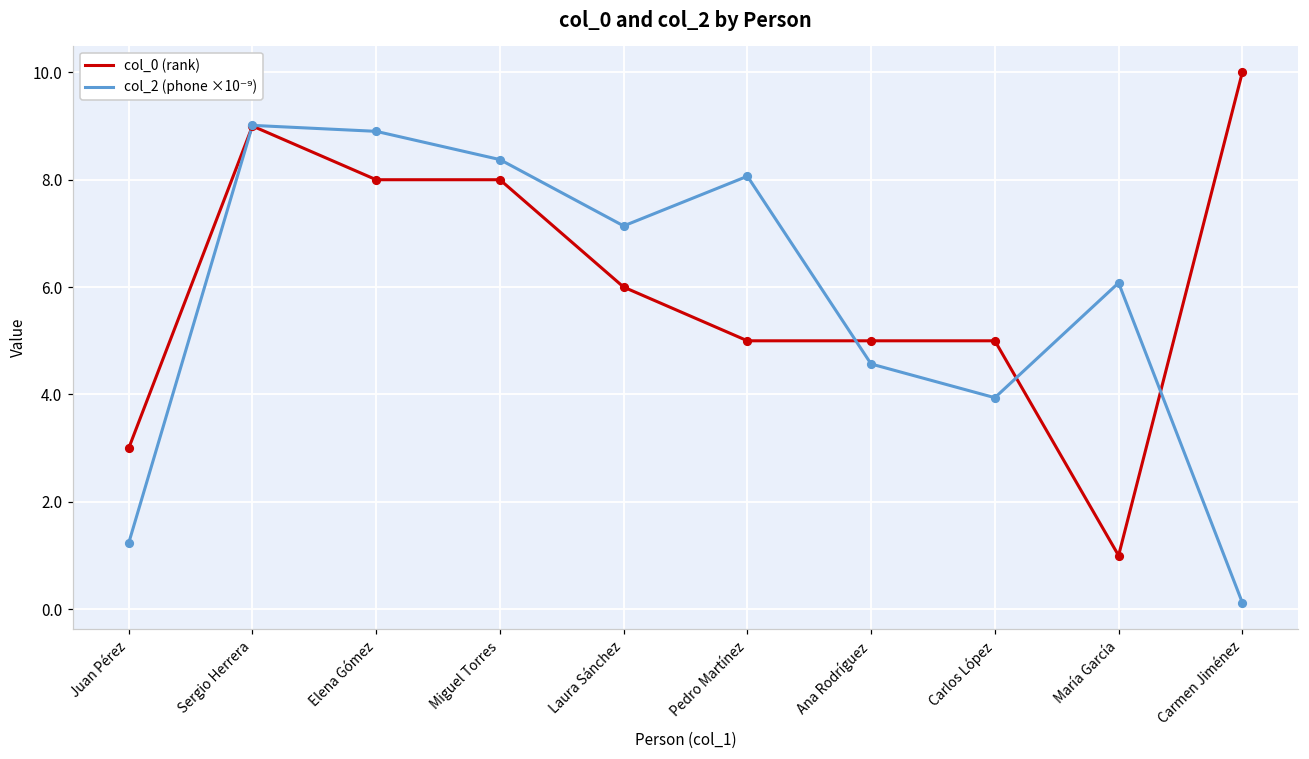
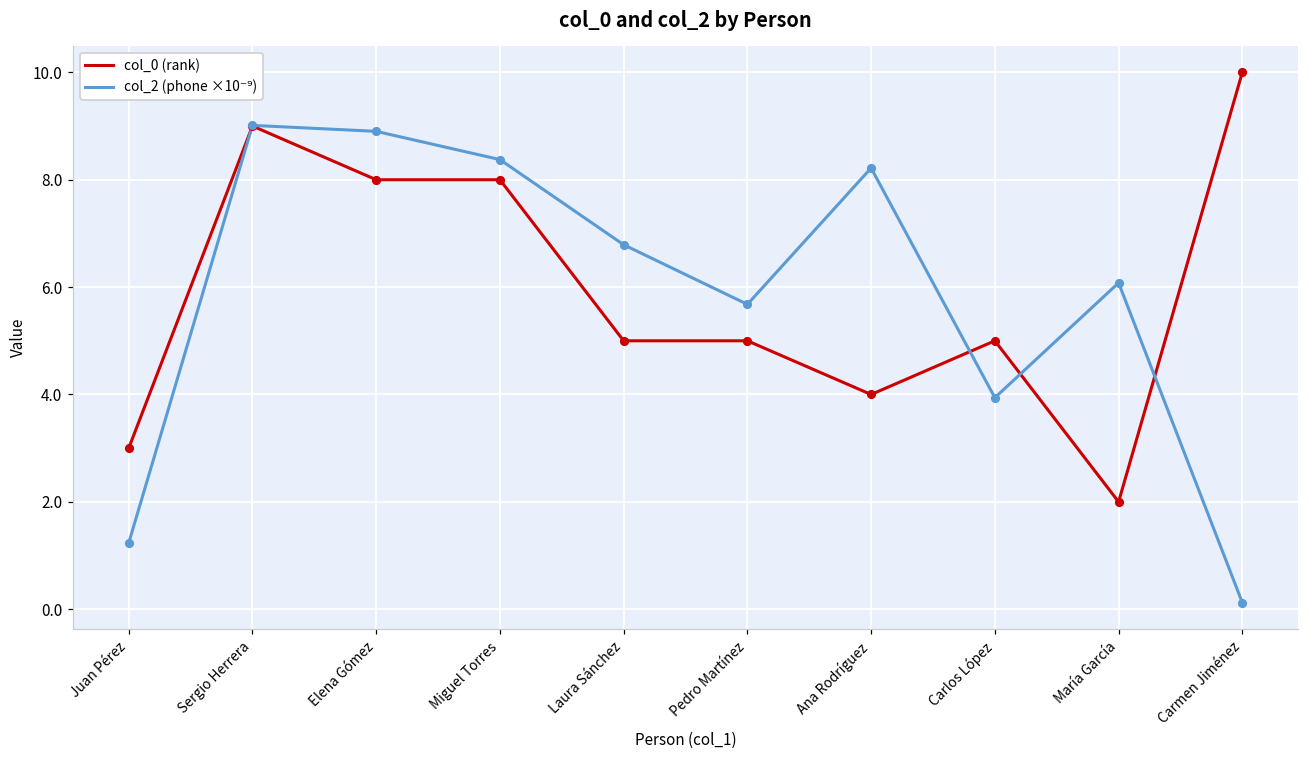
col_0 (rank), Laura Sánchez: 6 -> 5
col_2 (phone ×10⁻⁹), Laura Sánchez: 7.1 -> 6.8
col_2 (phone ×10⁻⁹), Pedro Martínez: 8.1 -> 5.7
col_0 (rank), Ana Rodríguez: 5 -> 4
col_2 (phone ×10⁻⁹), Ana Rodríguez: 4.6 -> 8.2
col_0 (rank), María García: 1 -> 2
